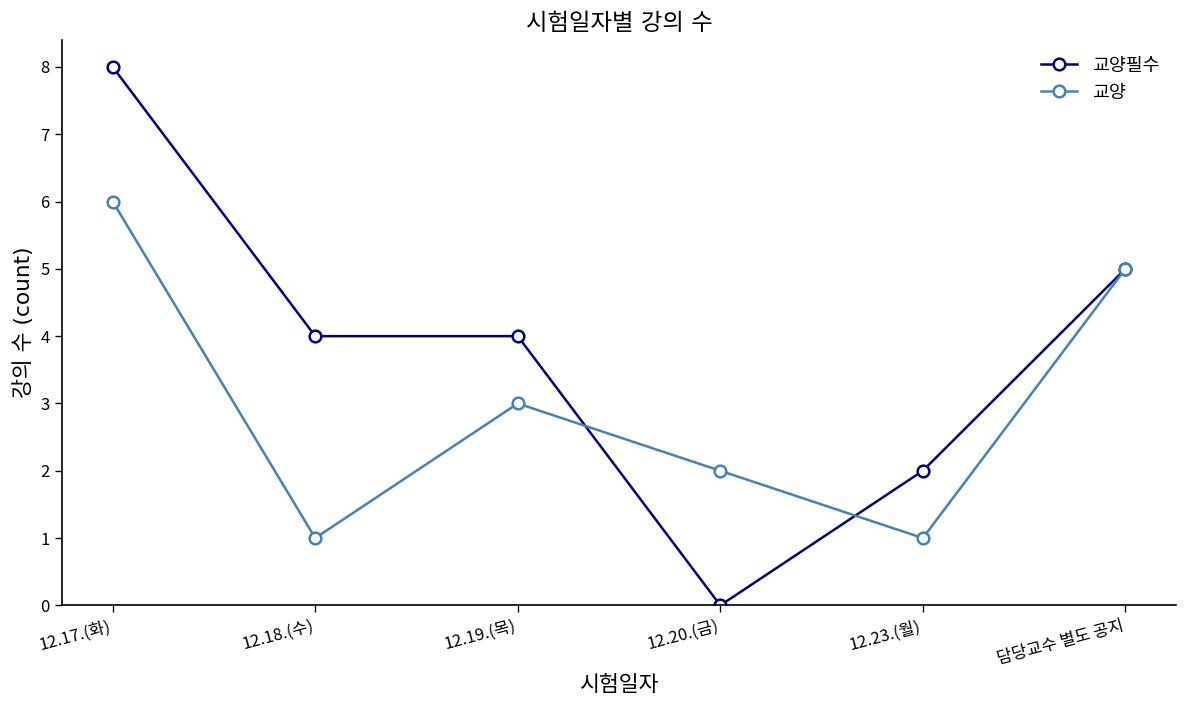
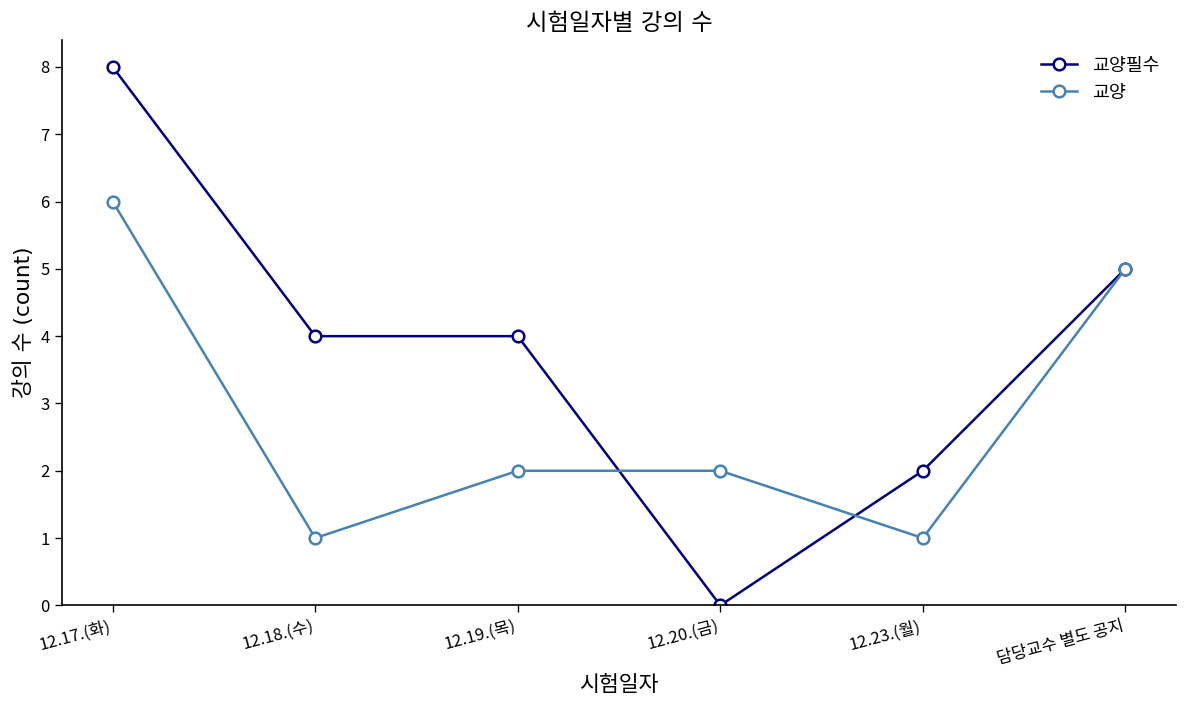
교양, 12.19.(목): 3 -> 2
